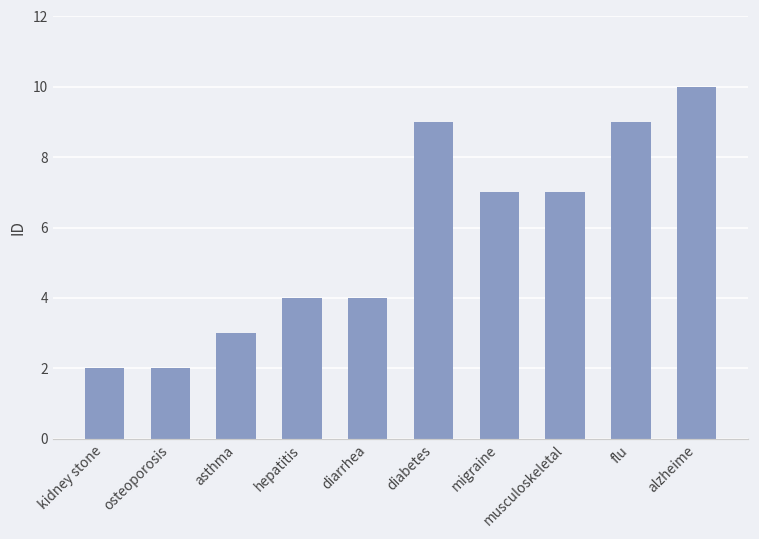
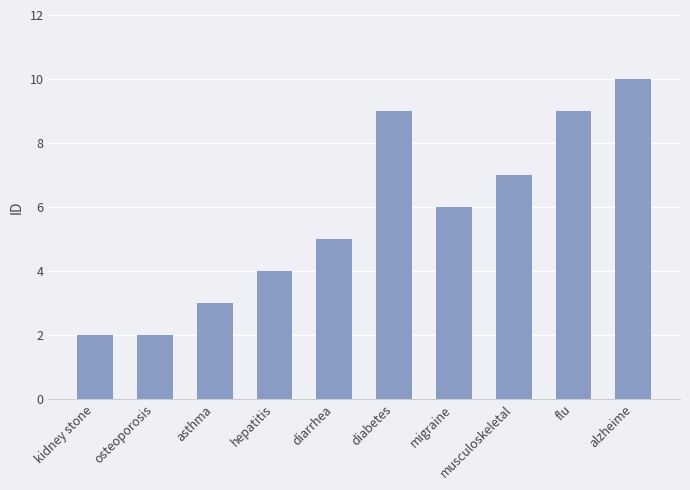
diarrhea: 4 -> 5
migraine: 7 -> 6
